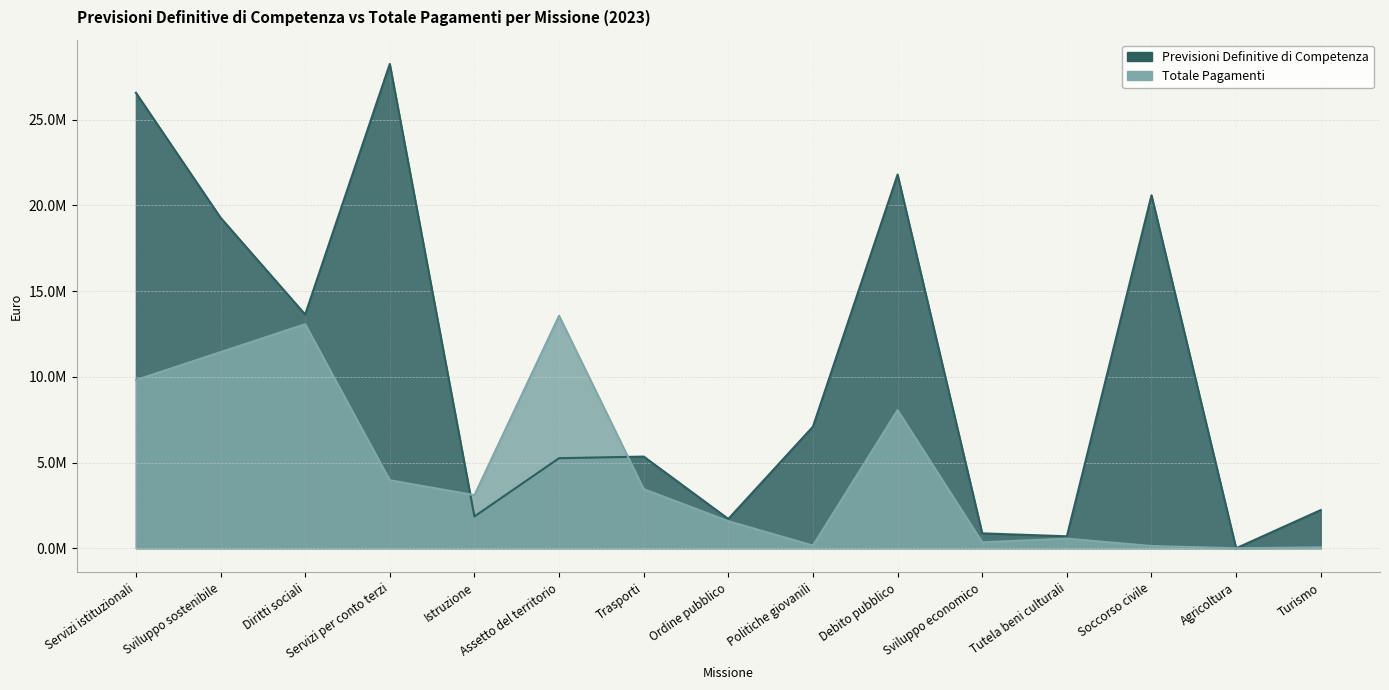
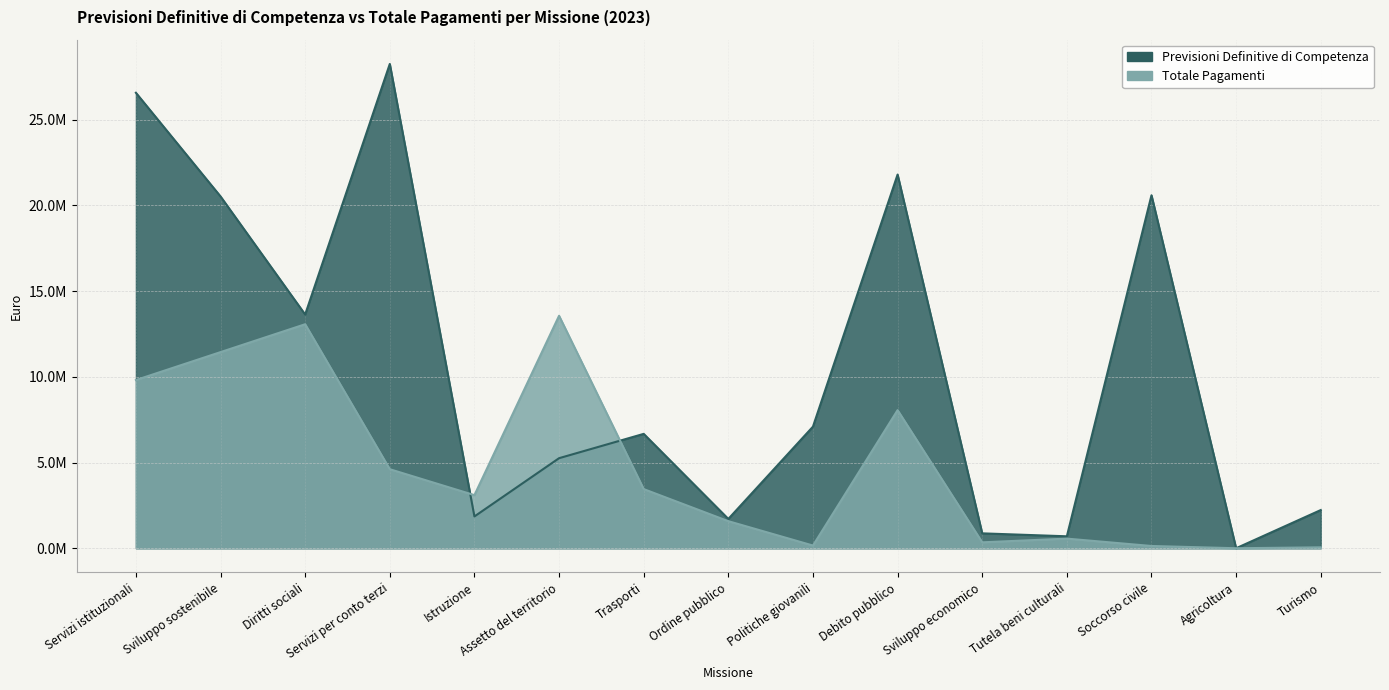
Previsioni Definitive di Competenza, Sviluppo sostenibile: 19300000 -> 20500000
Totale Pagamenti, Servizi per conto terzi: 4000000 -> 4600000
Previsioni Definitive di Competenza, Trasporti: 5300000 -> 6700000
